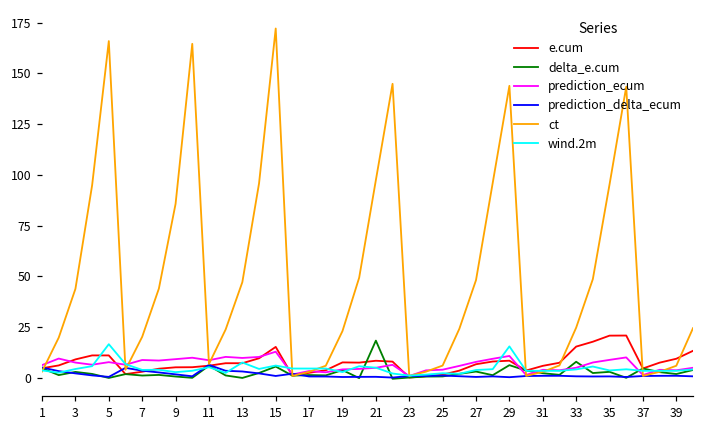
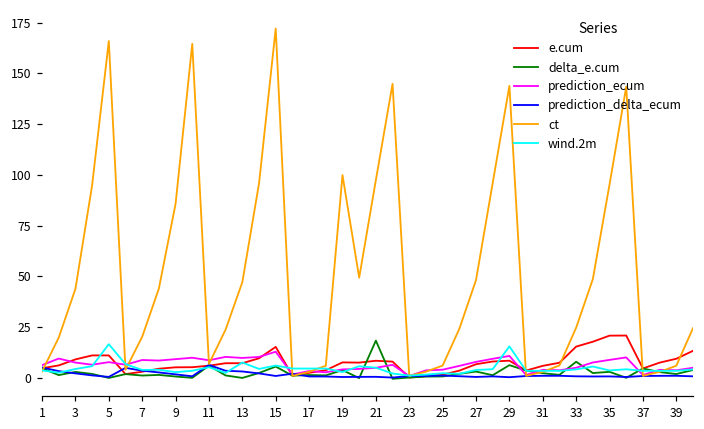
ct, 19: 23 -> 100
